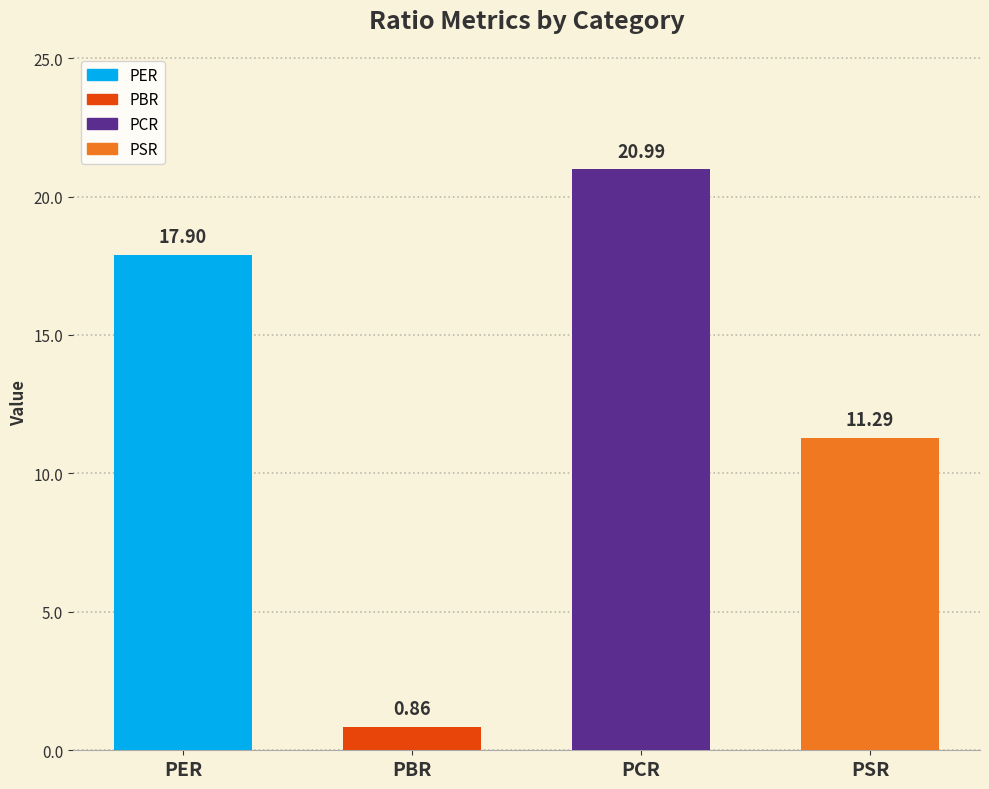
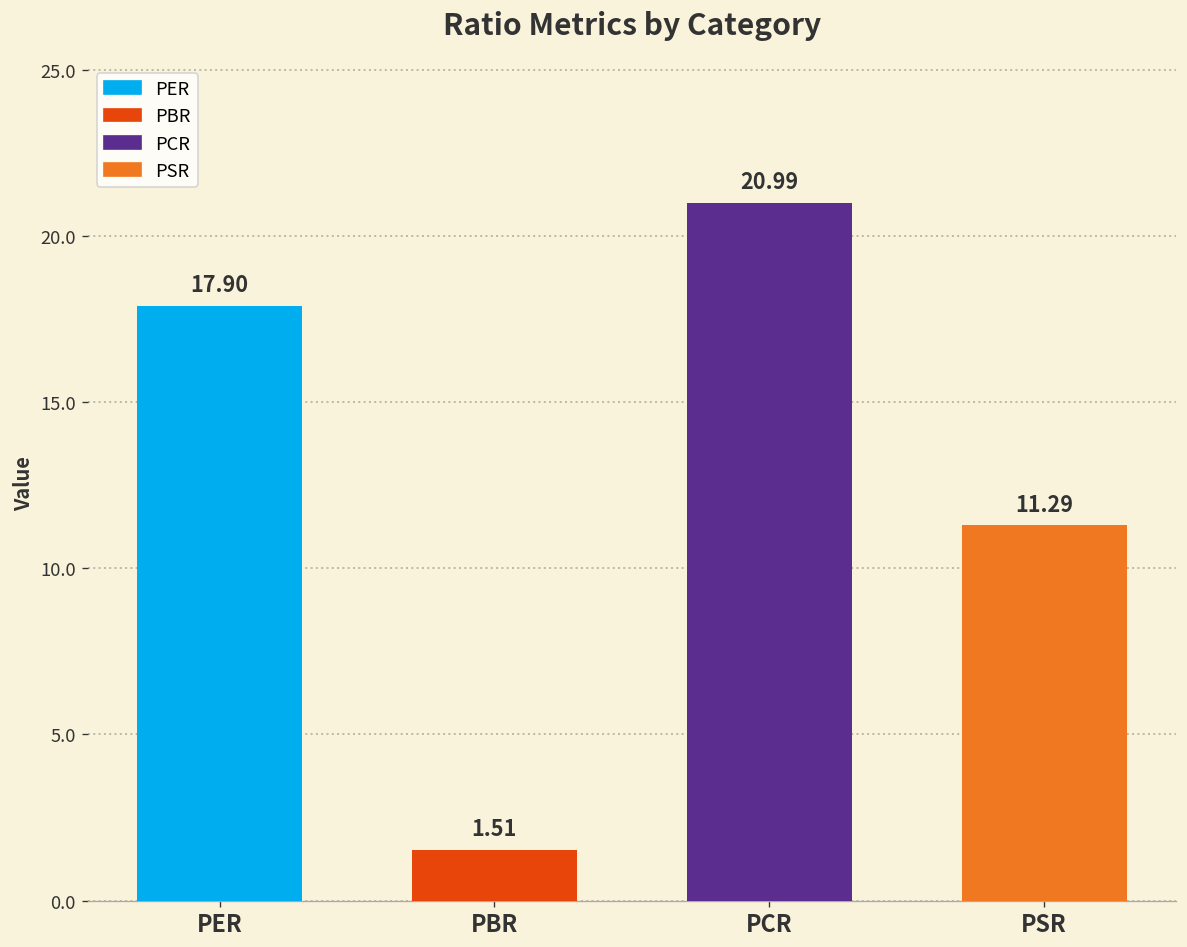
PBR: 0.86 -> 1.51
